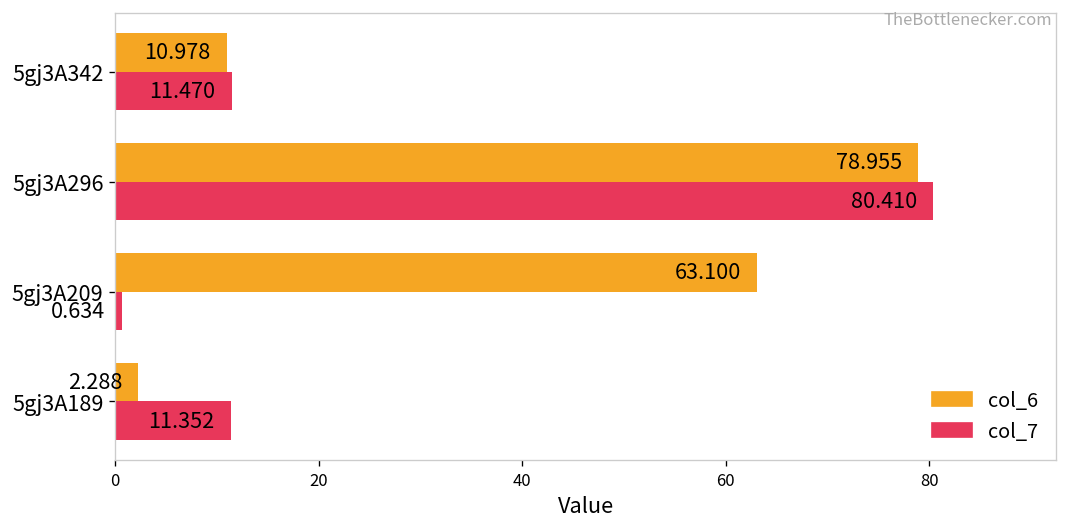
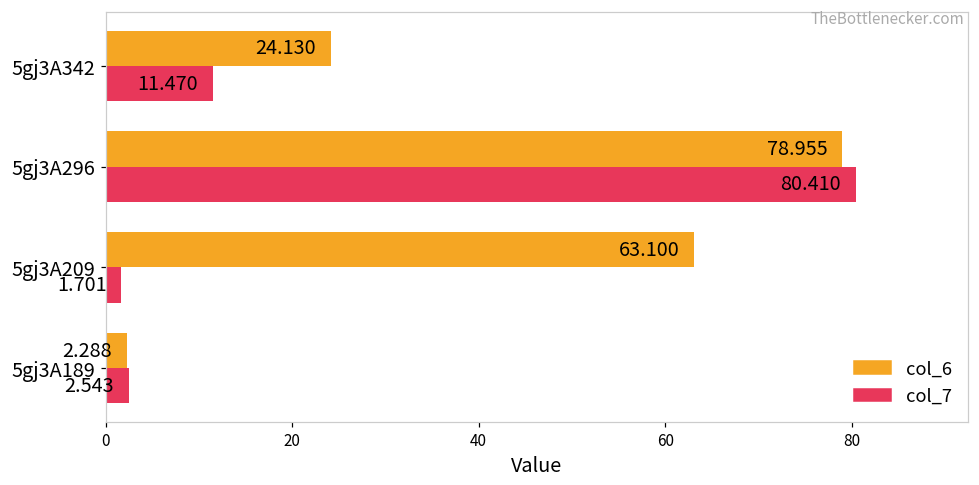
col_6, 5gj3A342: 10.978 -> 24.130
col_7, 5gj3A209: 0.634 -> 1.701
col_7, 5gj3A189: 11.352 -> 2.543
